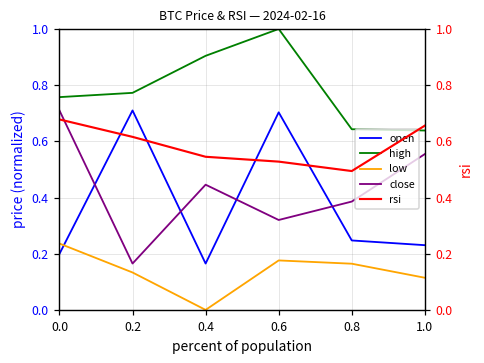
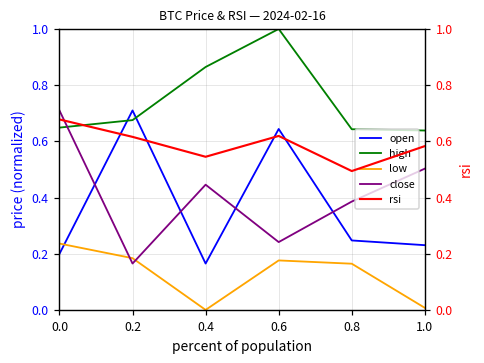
high, 0.0: 0.76 -> 0.65
high, 0.2: 0.77 -> 0.68
low, 0.2: 0.13 -> 0.18
high, 0.4: 0.90 -> 0.86
open, 0.6: 0.70 -> 0.64
close, 0.6: 0.32 -> 0.24
low, 1.0: 0.11 -> 0.01
close, 1.0: 0.55 -> 0.50
rsi, 0.6: 0.53 -> 0.62
rsi, 1.0: 0.66 -> 0.58
